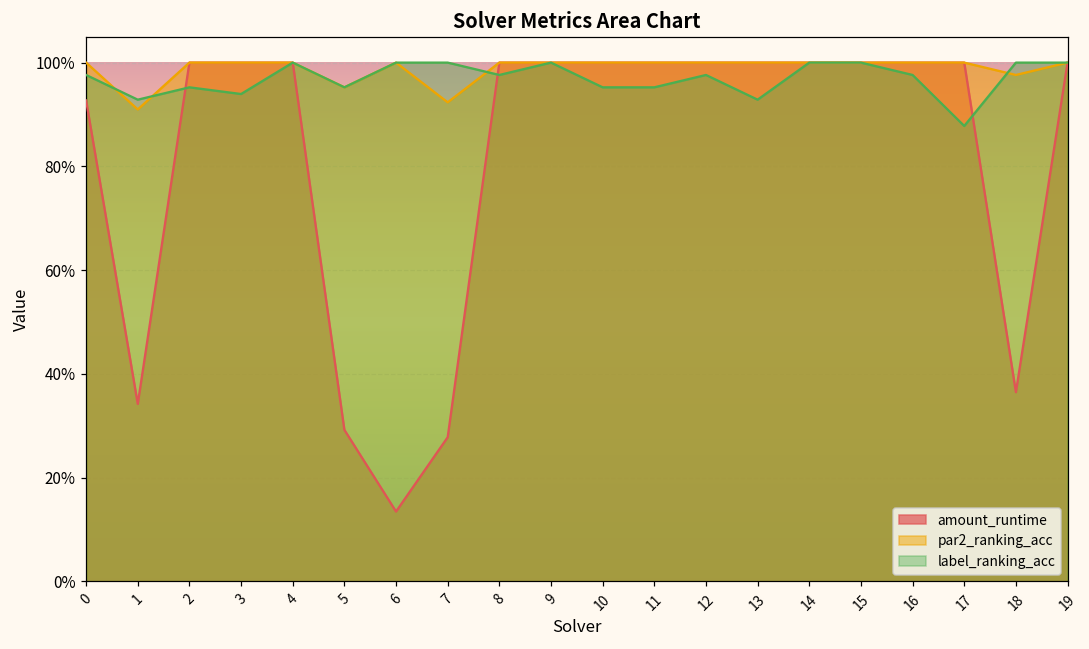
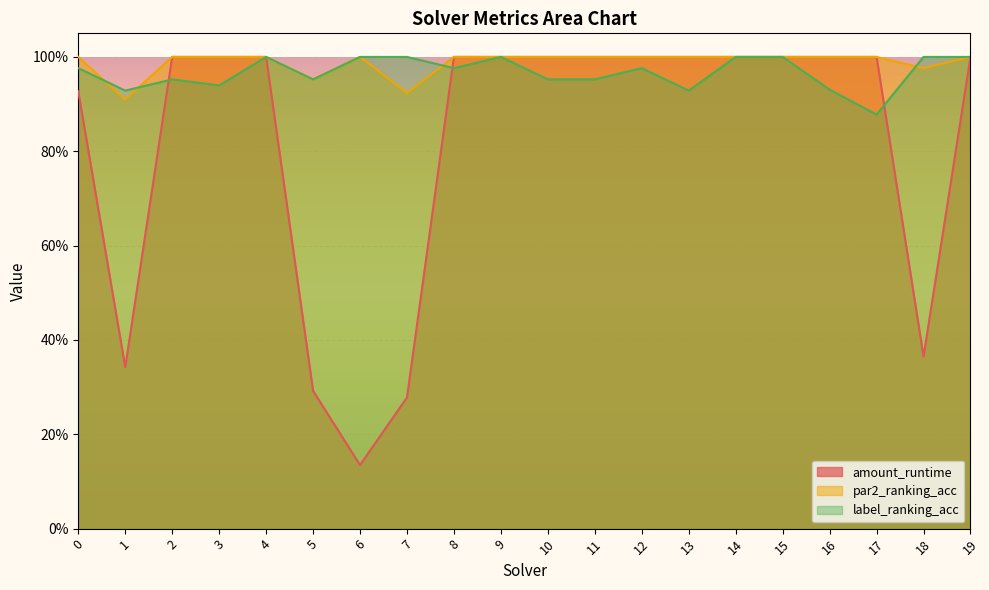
label_ranking_acc, 16: 98% -> 93%
